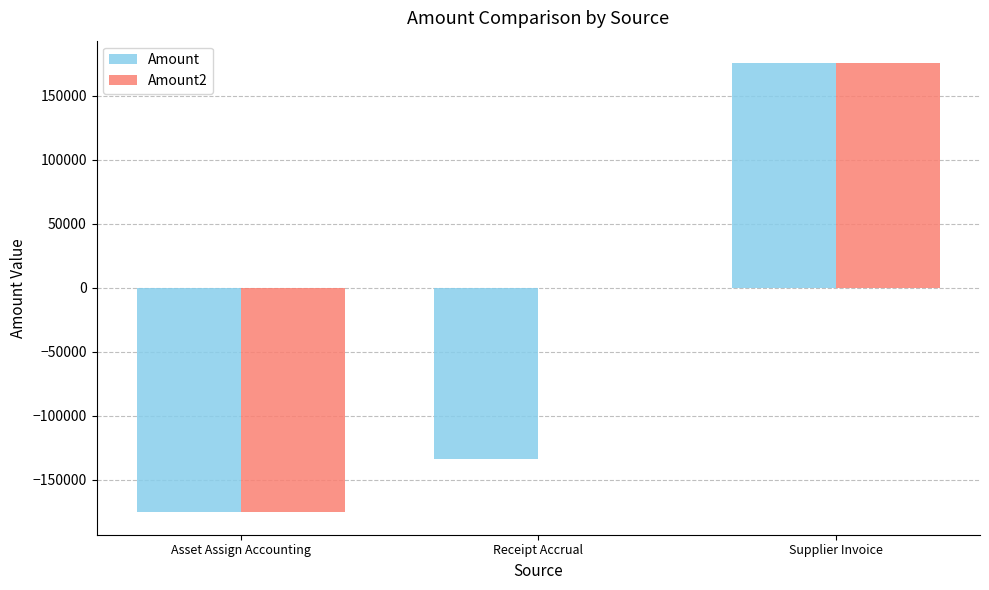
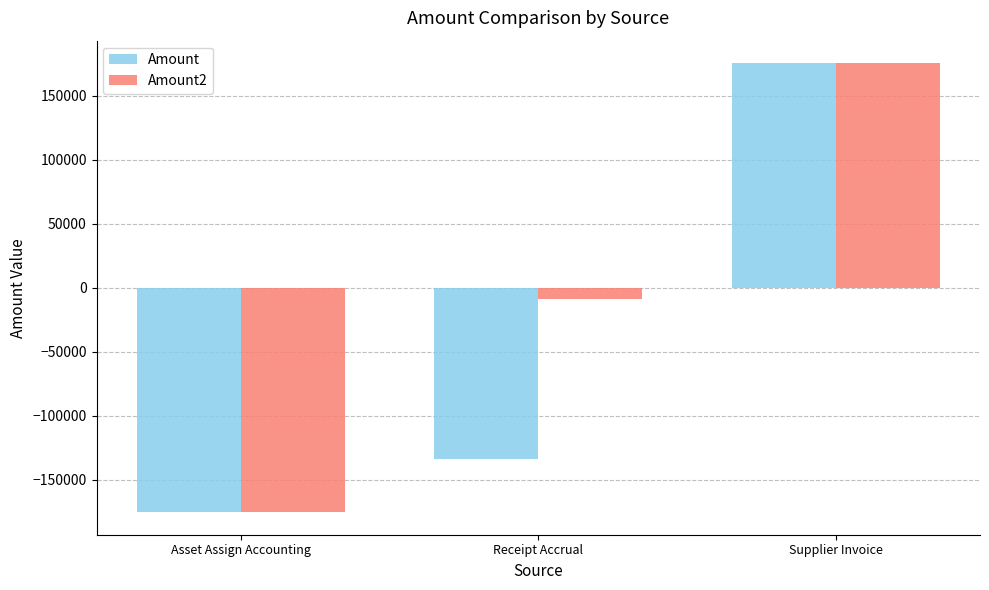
Amount2, Receipt Accrual: 0 -> -9000
